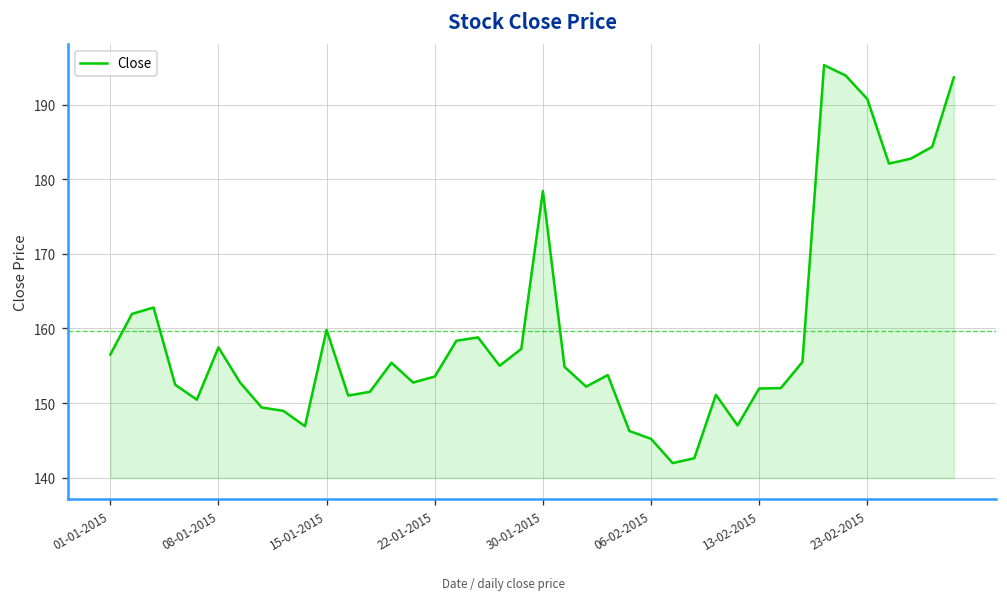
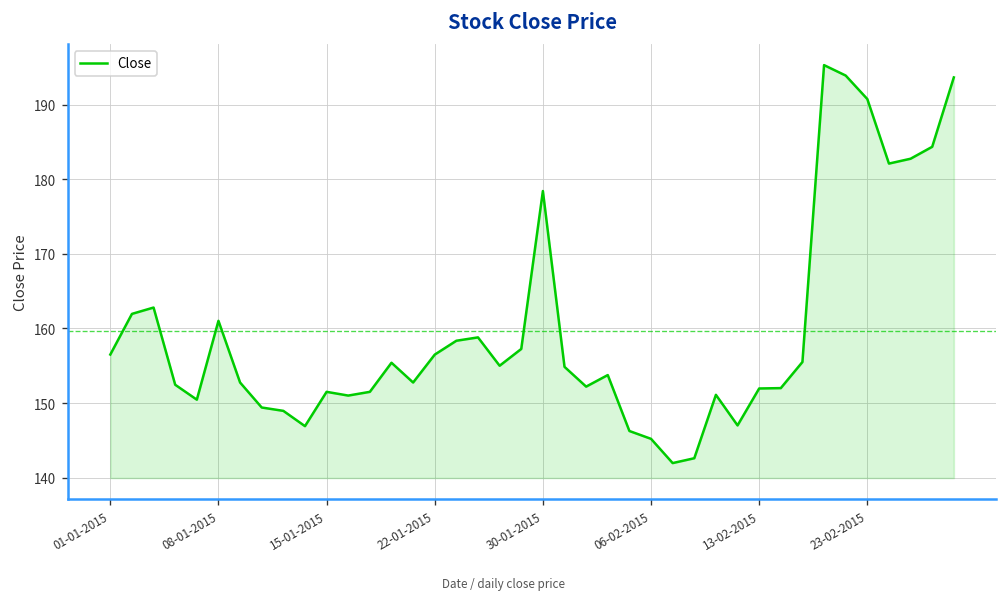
08-01-2015: 157 -> 161
15-01-2015: 160 -> 152
22-01-2015: 154 -> 156
